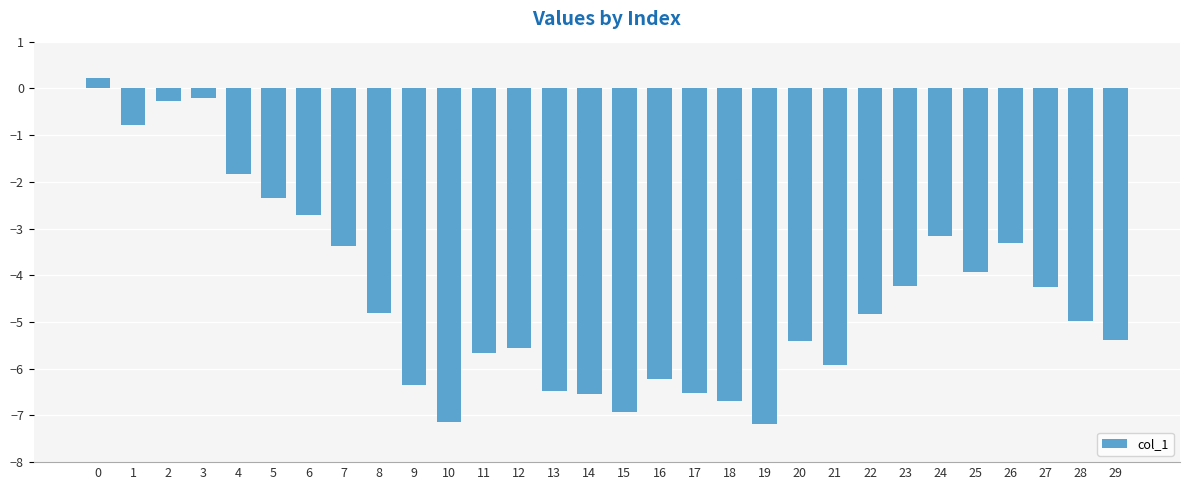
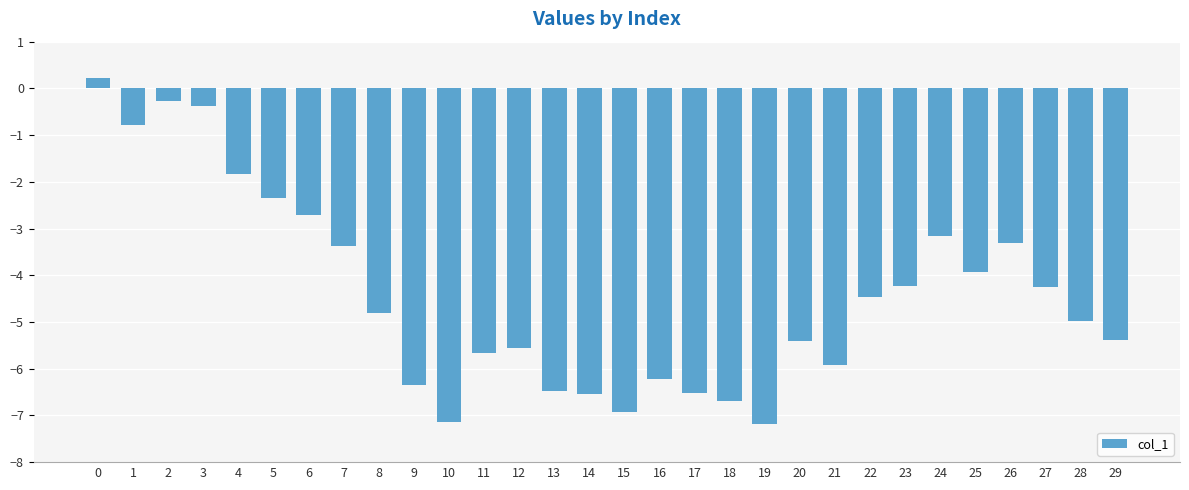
3: -0.2 -> -0.4
22: -4.8 -> -4.5
